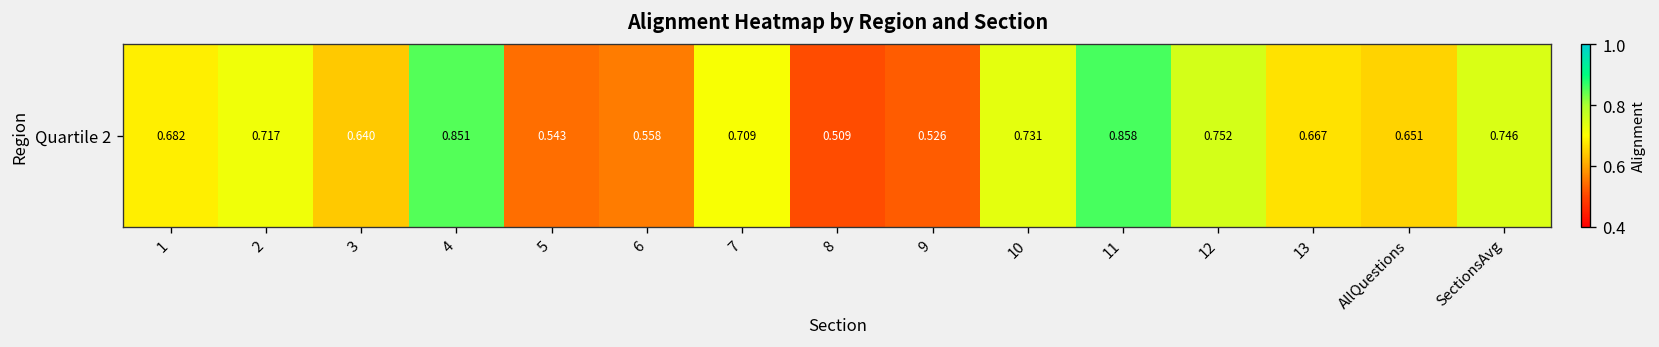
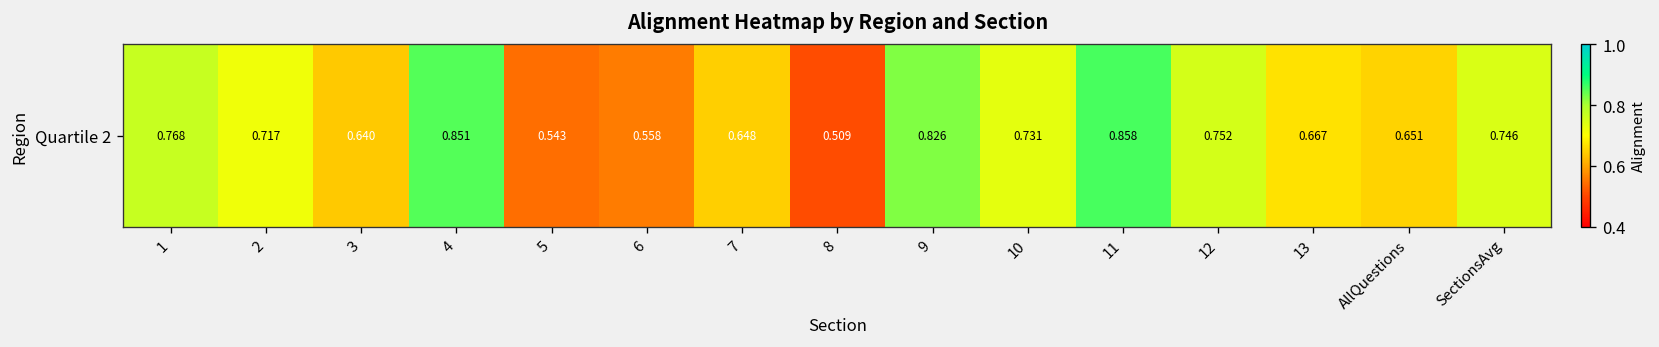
Quartile 2, 1: 0.682 -> 0.768
Quartile 2, 7: 0.709 -> 0.648
Quartile 2, 9: 0.526 -> 0.826
